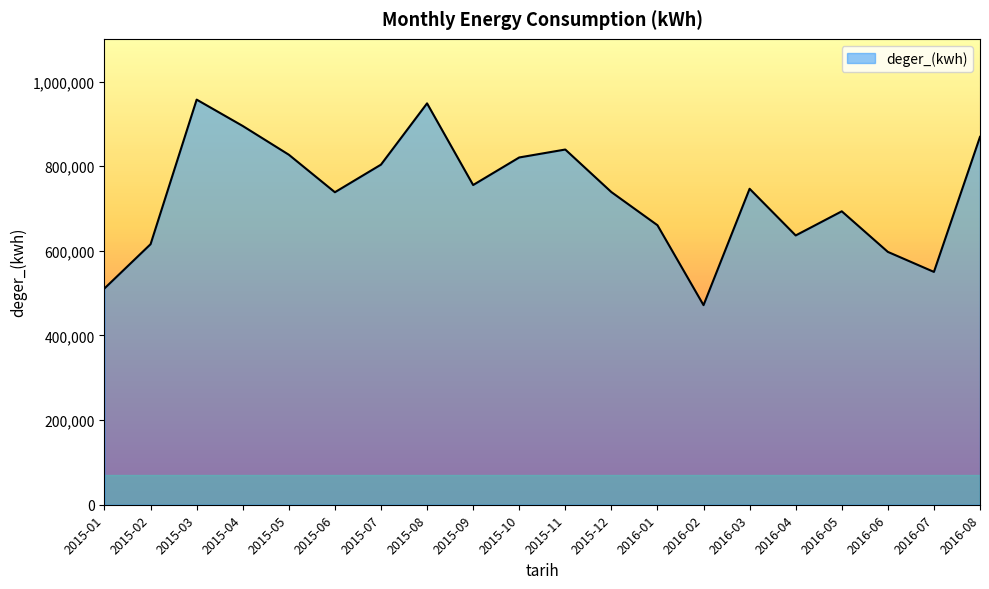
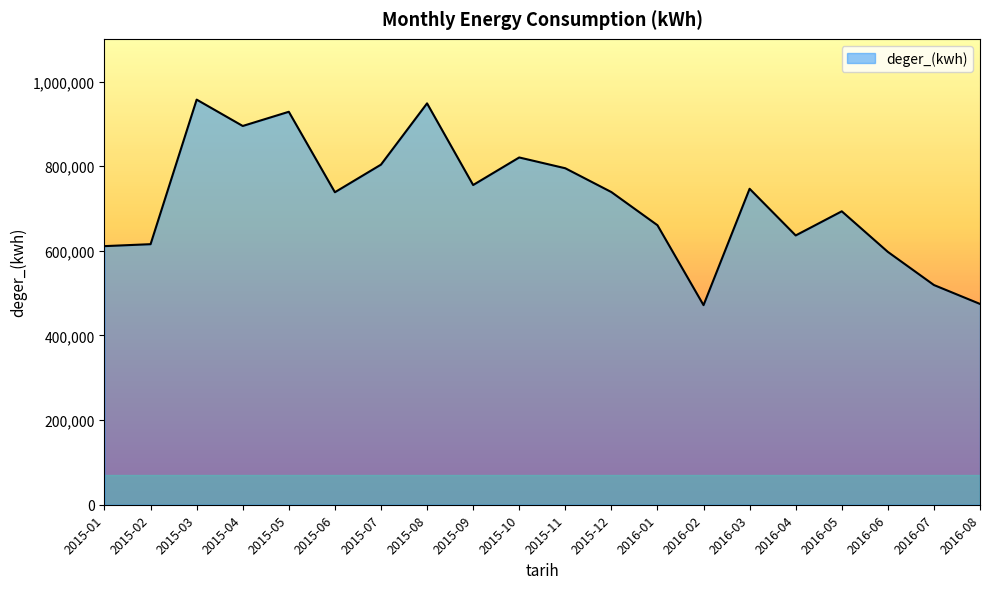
2015-01: 510,000 -> 610,000
2015-05: 830,000 -> 930,000
2015-11: 840,000 -> 800,000
2016-07: 550,000 -> 520,000
2016-08: 870,000 -> 470,000
